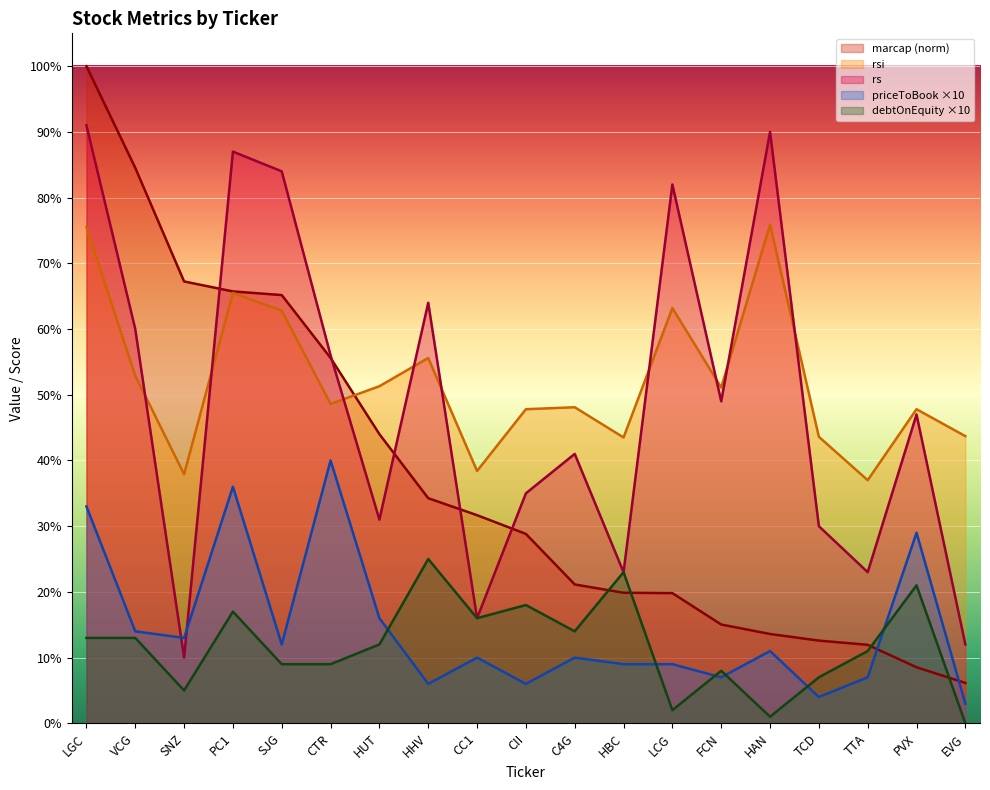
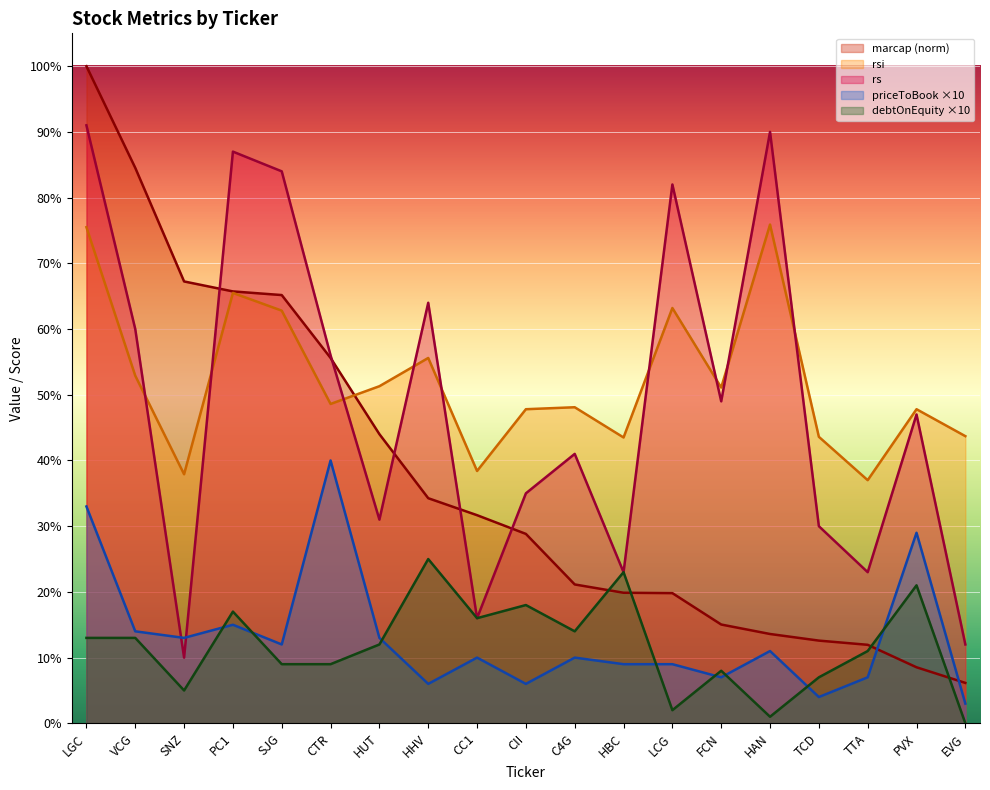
priceToBook ×10, PC1: 36% -> 15%
priceToBook ×10, HUT: 16% -> 13%
